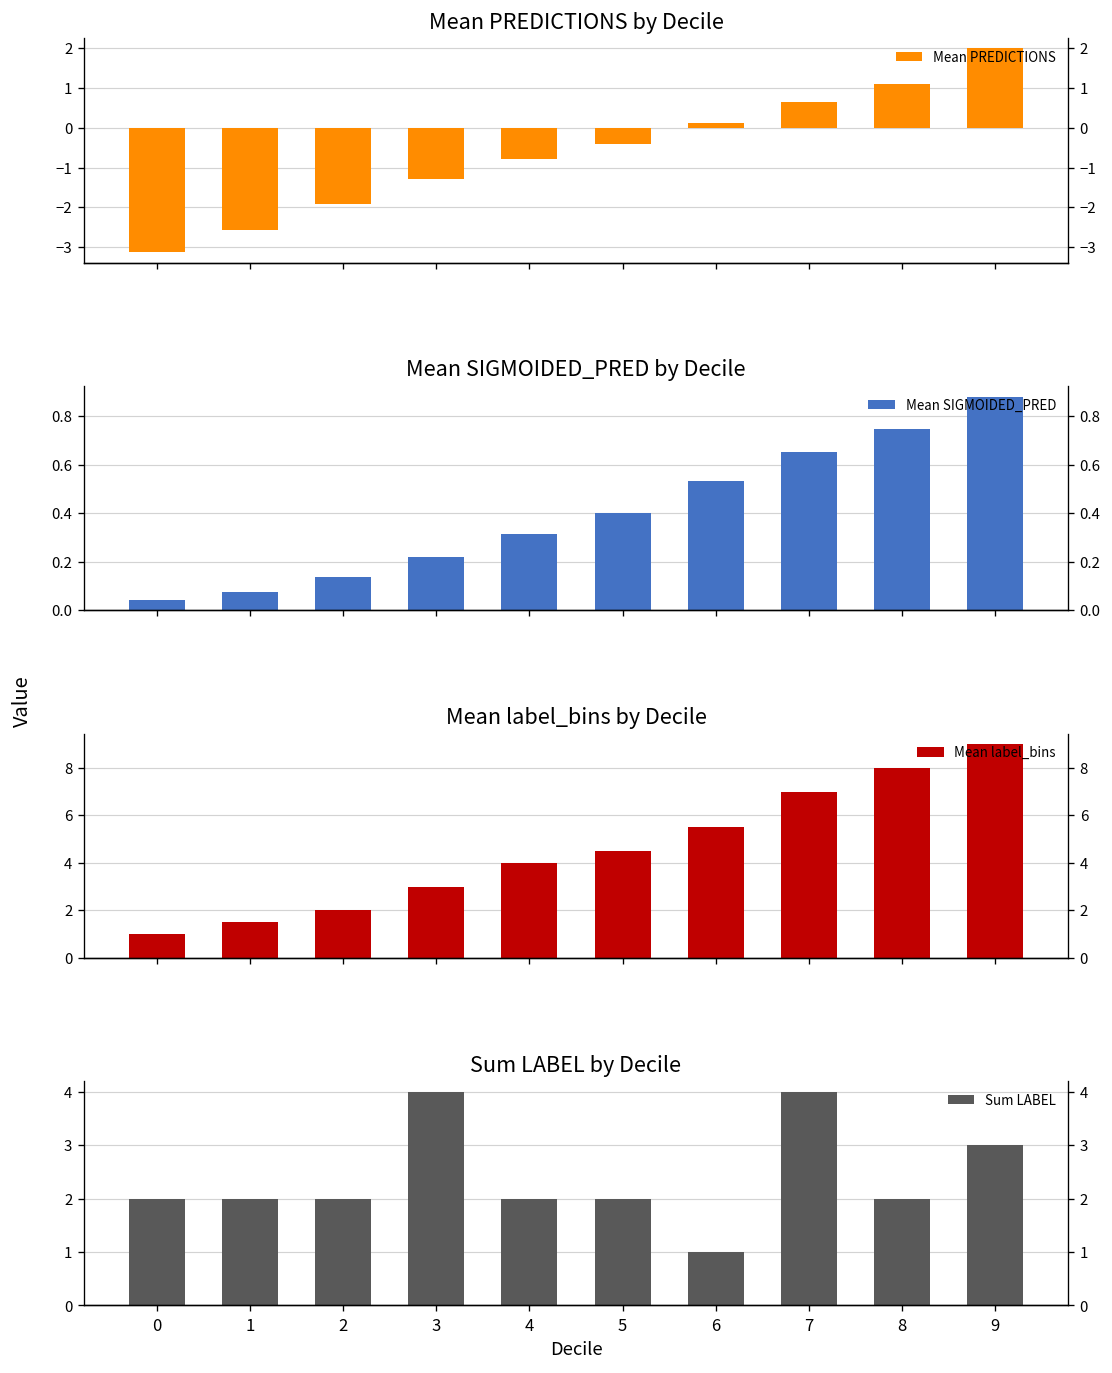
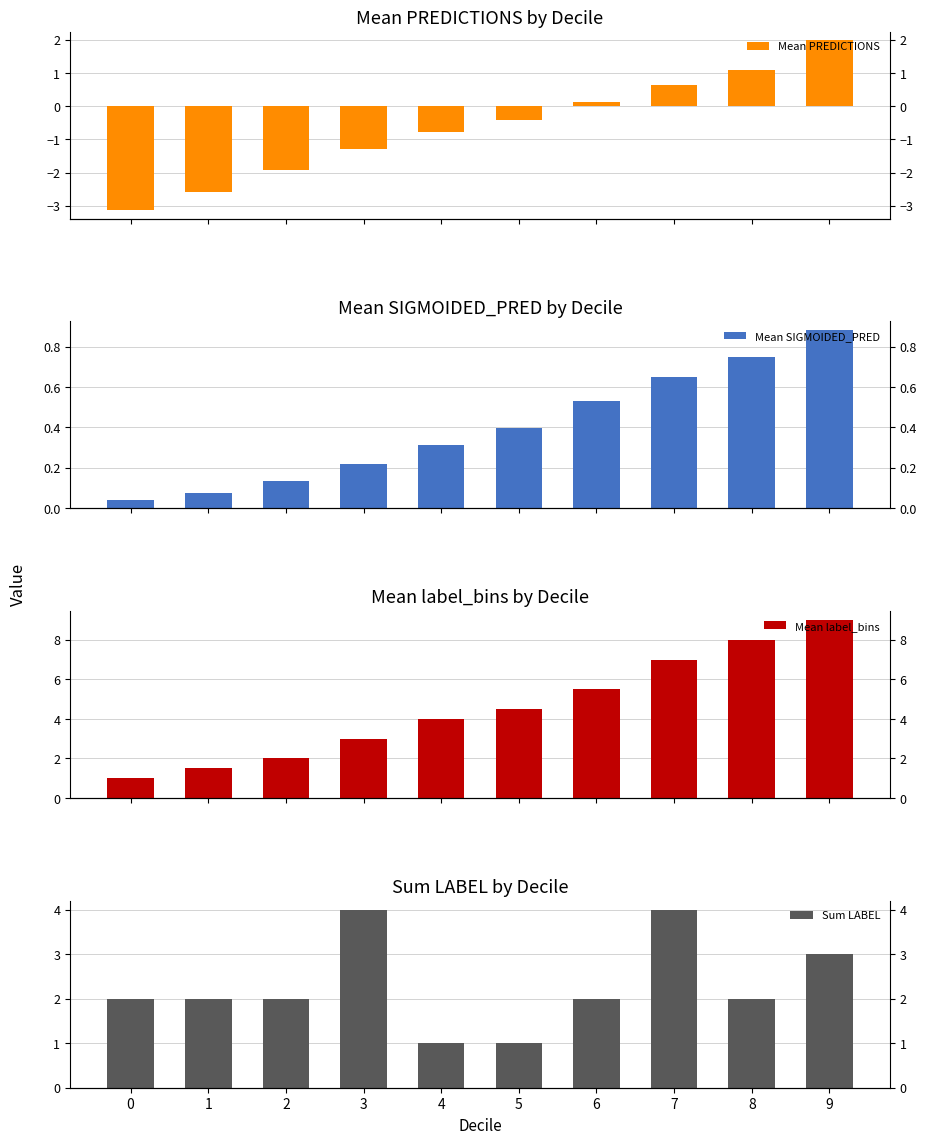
Sum LABEL by Decile, 4: 2 -> 1
Sum LABEL by Decile, 5: 2 -> 1
Sum LABEL by Decile, 6: 1 -> 2
